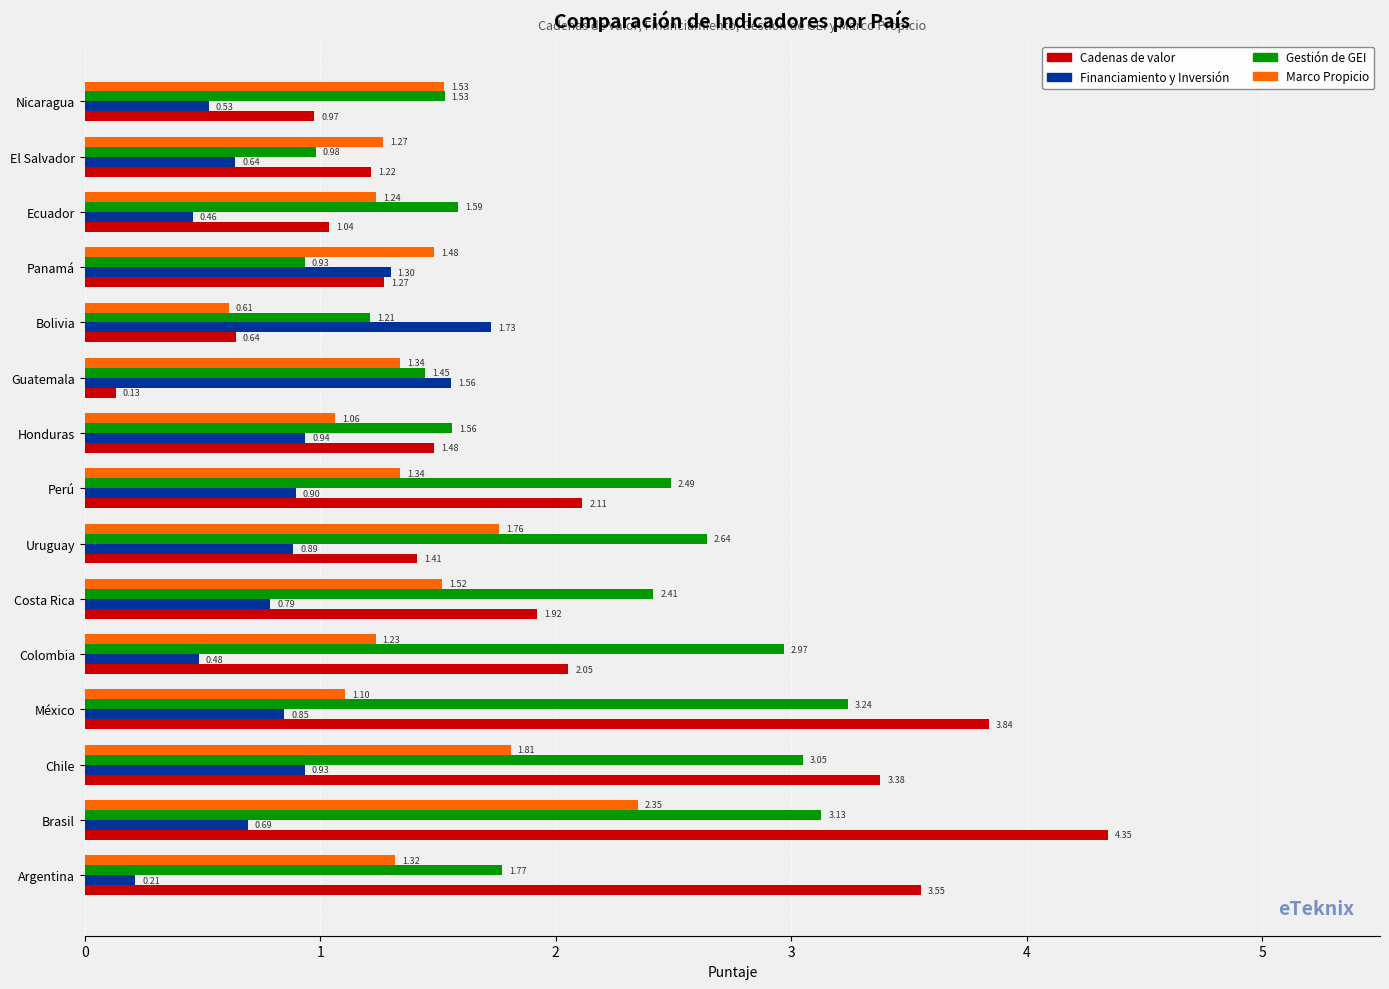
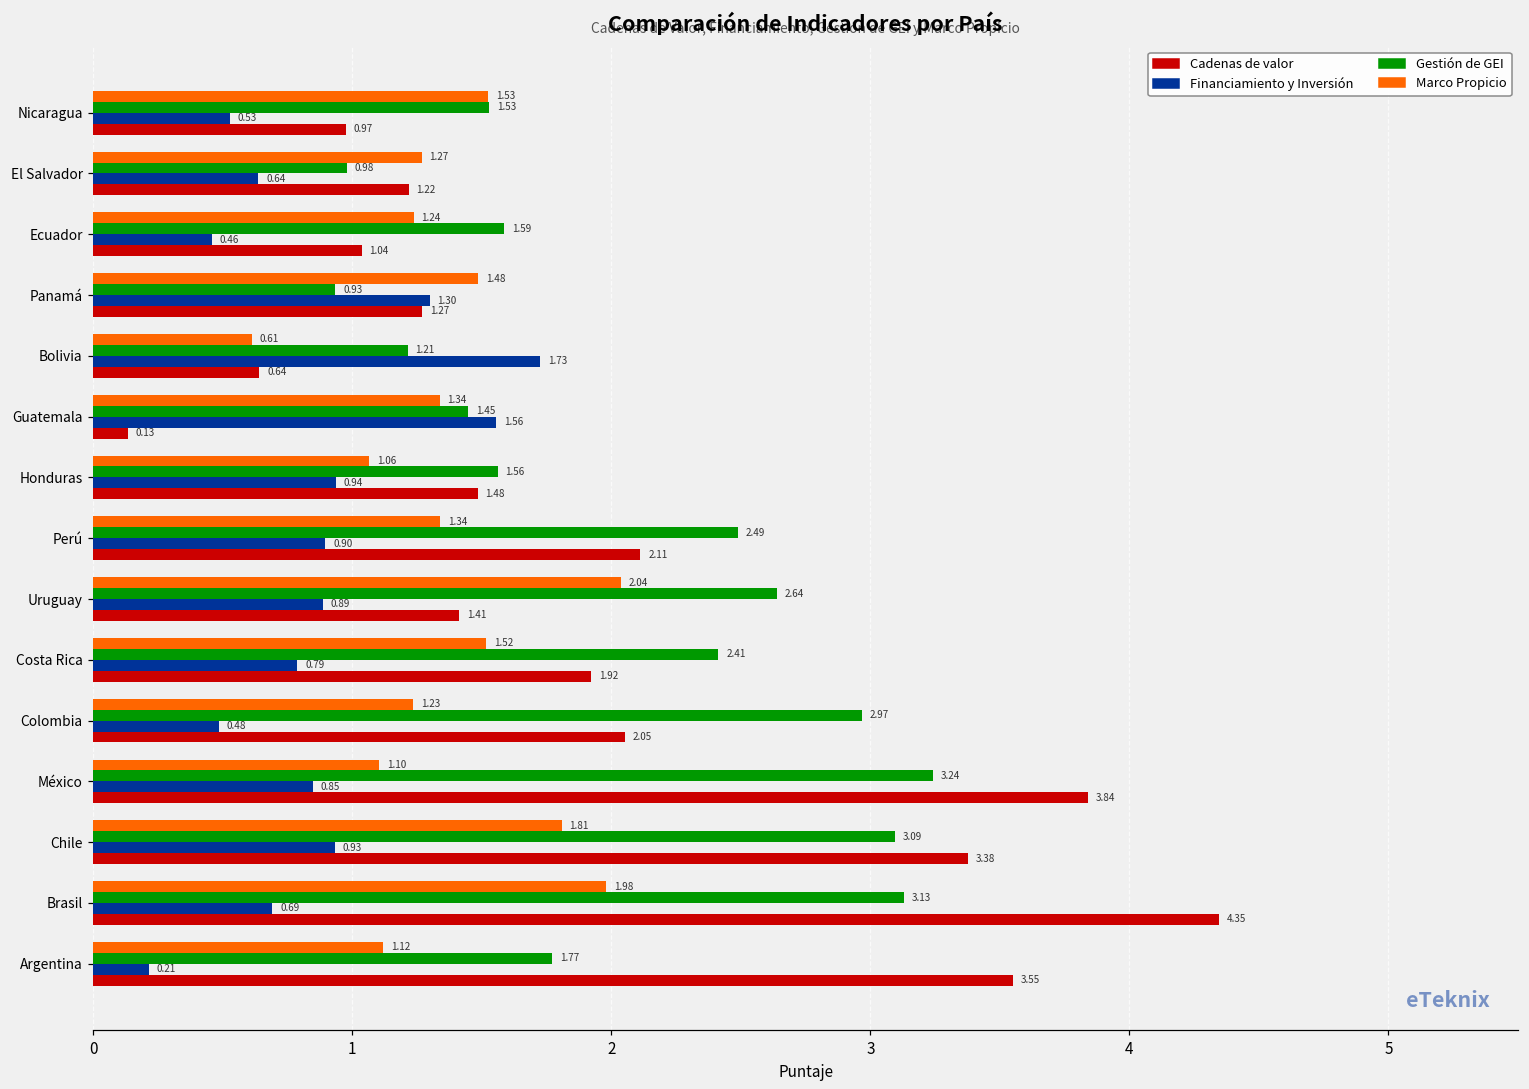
Marco Propicio, Uruguay: 1.76 -> 2.04
Gestión de GEI, Chile: 3.05 -> 3.09
Marco Propicio, Brasil: 2.35 -> 1.98
Marco Propicio, Argentina: 1.32 -> 1.12
